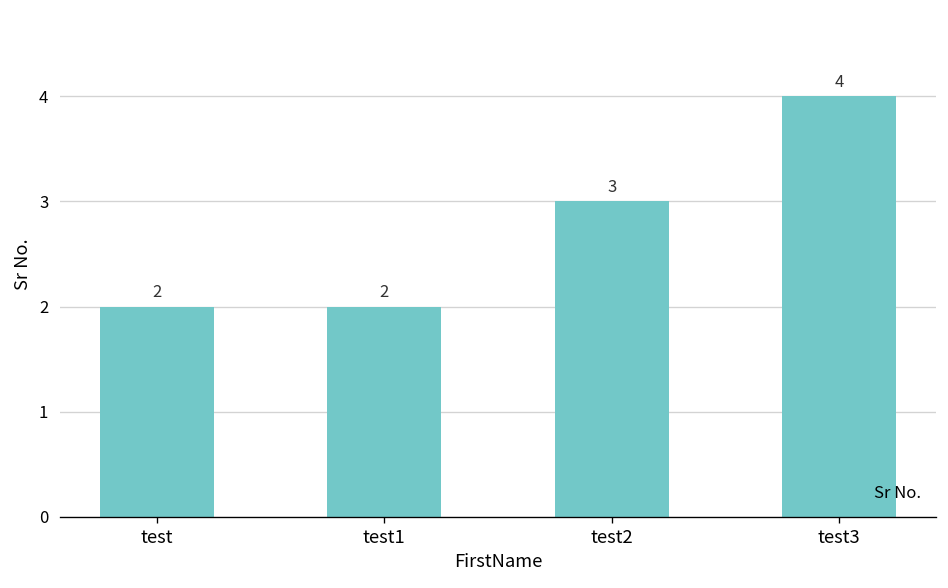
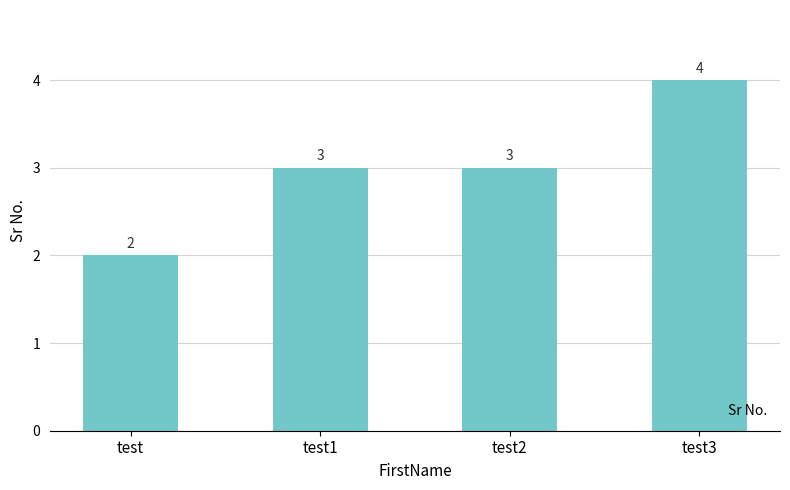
test1: 2 -> 3
